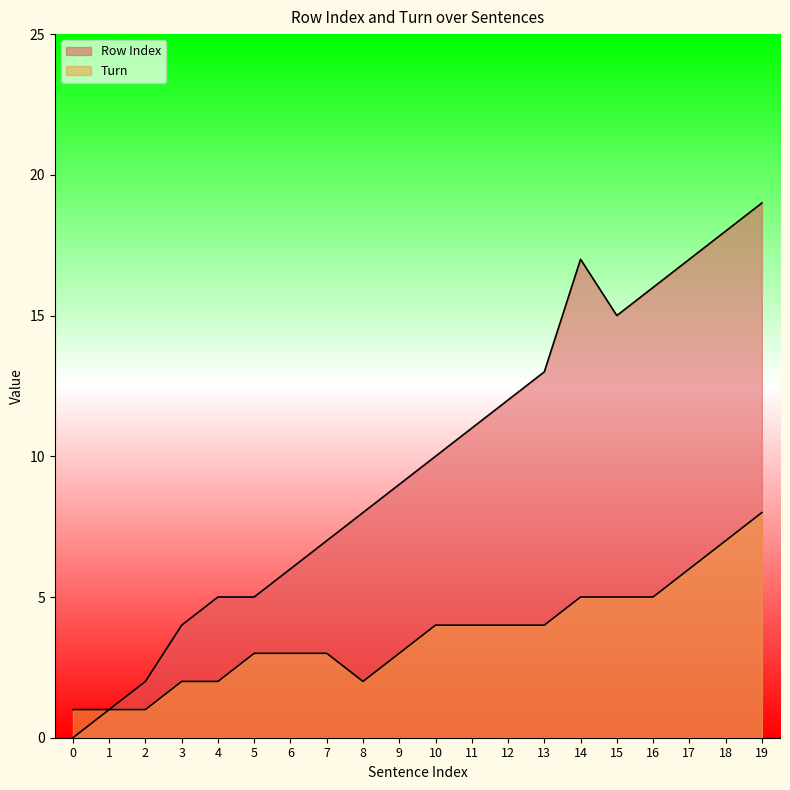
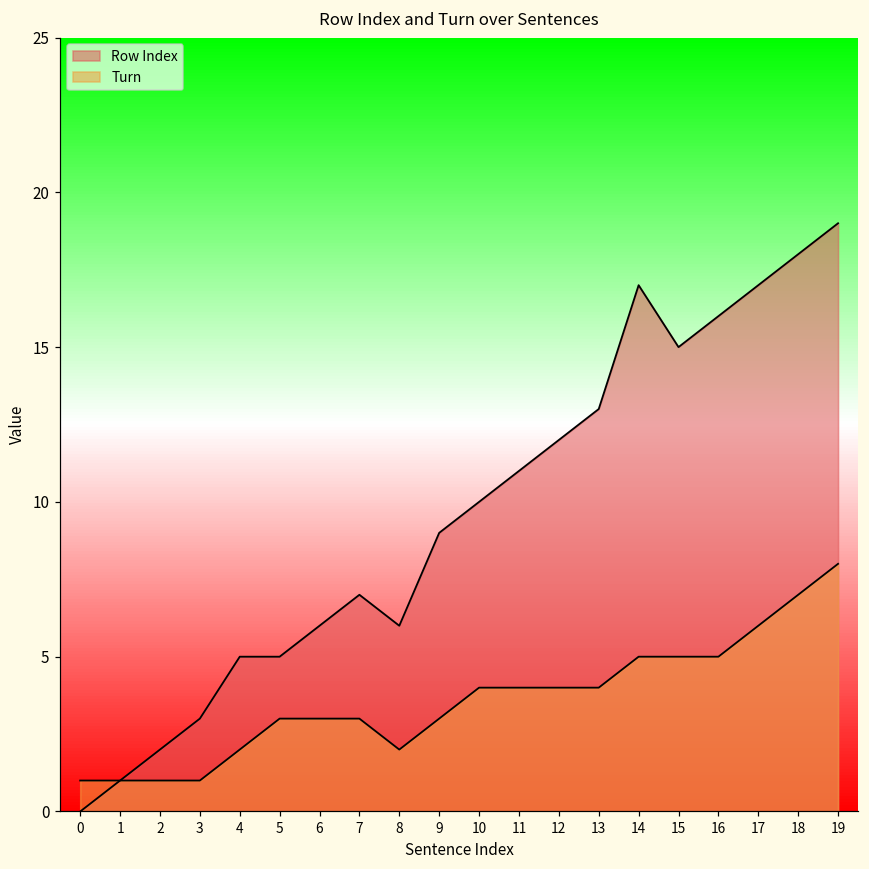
Row Index, 3: 4 -> 3
Turn, 3: 2 -> 1
Row Index, 8: 8 -> 6
